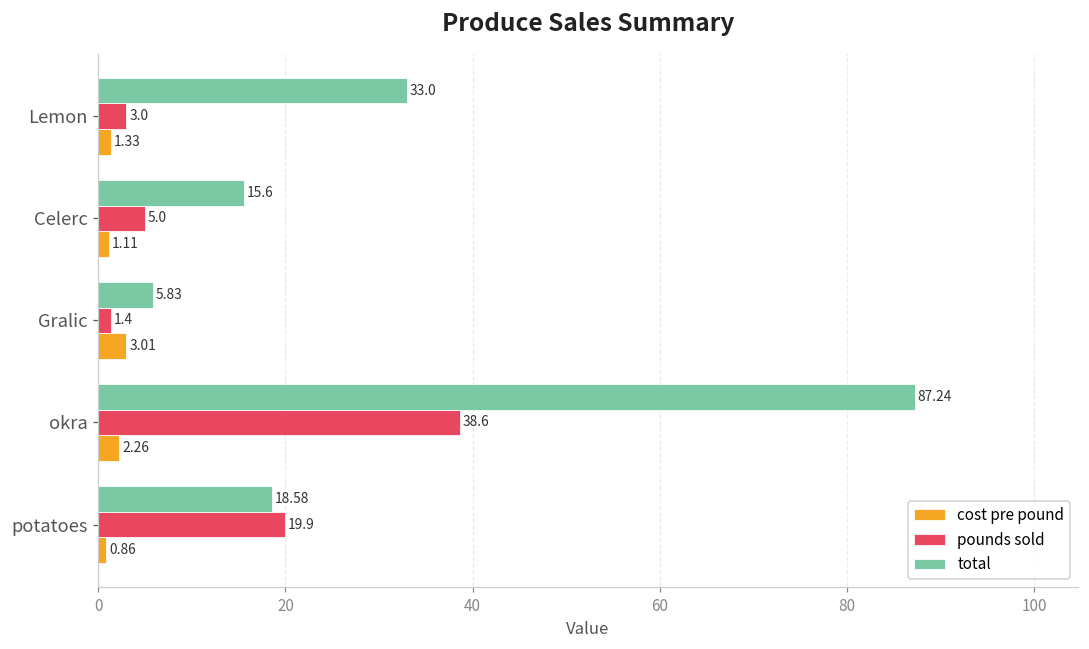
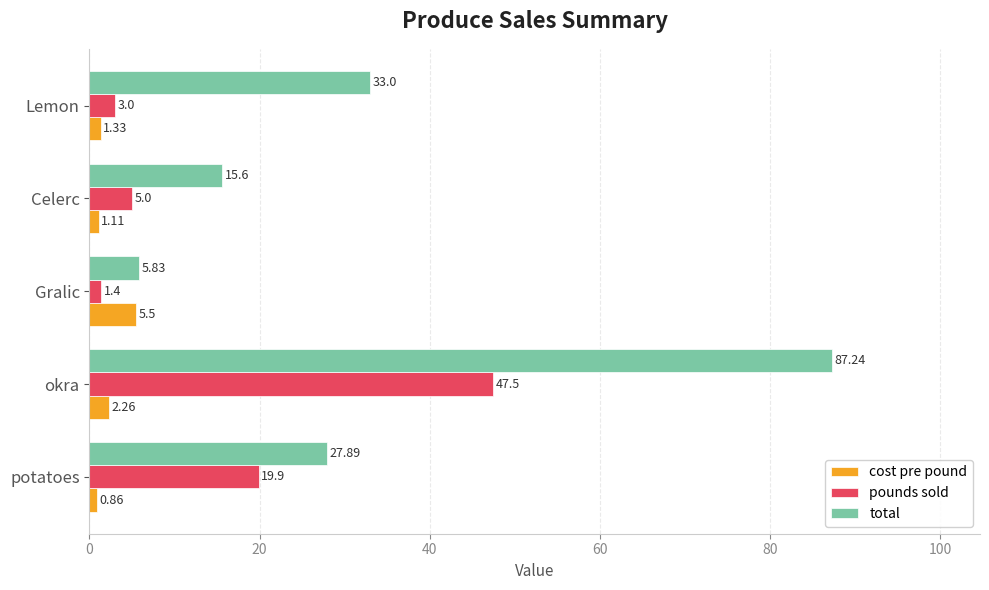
cost pre pound, Gralic: 3.01 -> 5.5
pounds sold, okra: 38.6 -> 47.5
total, potatoes: 18.58 -> 27.89
